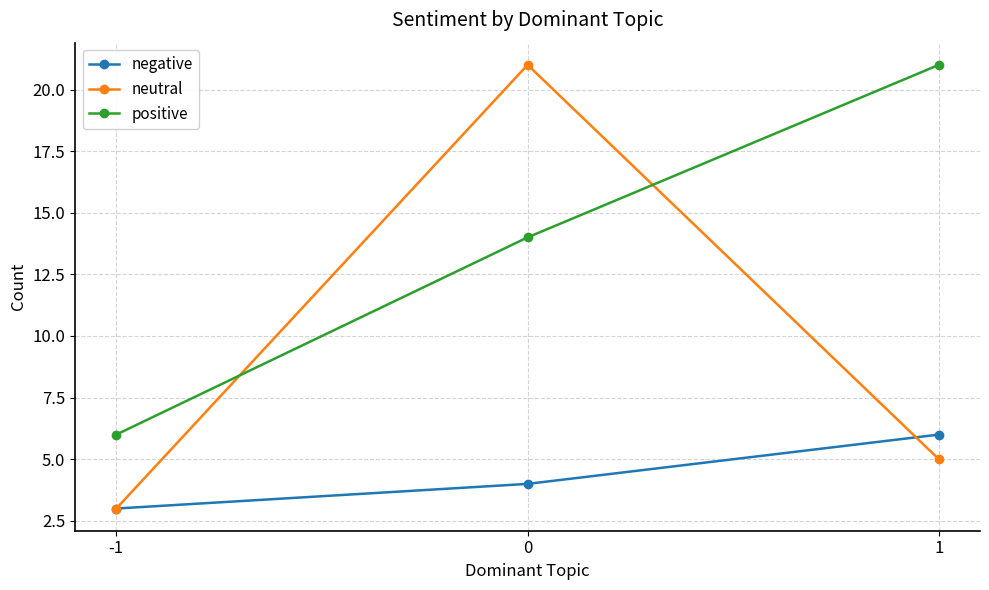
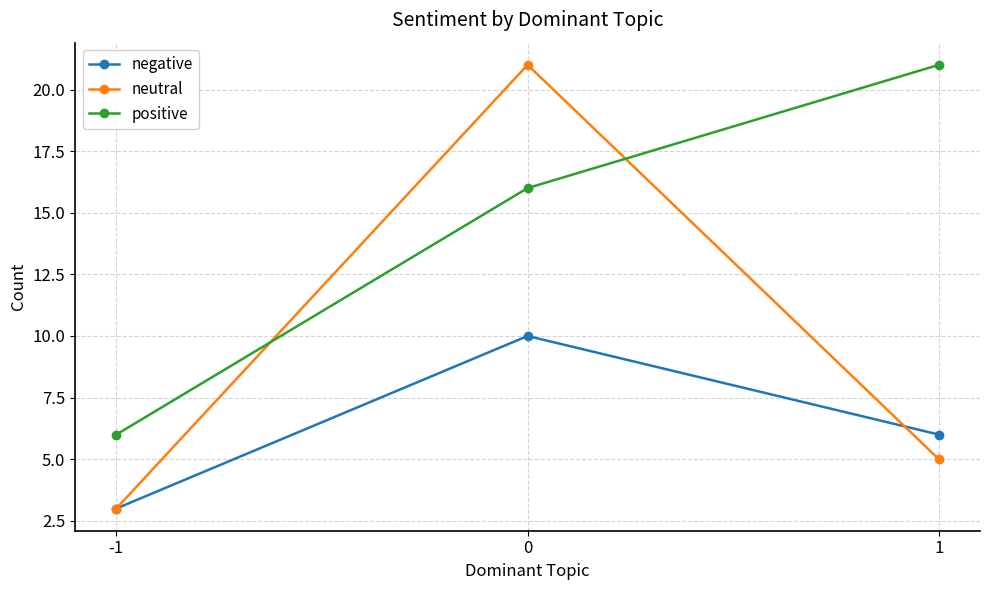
negative, 0: 4 -> 10
positive, 0: 14 -> 16
